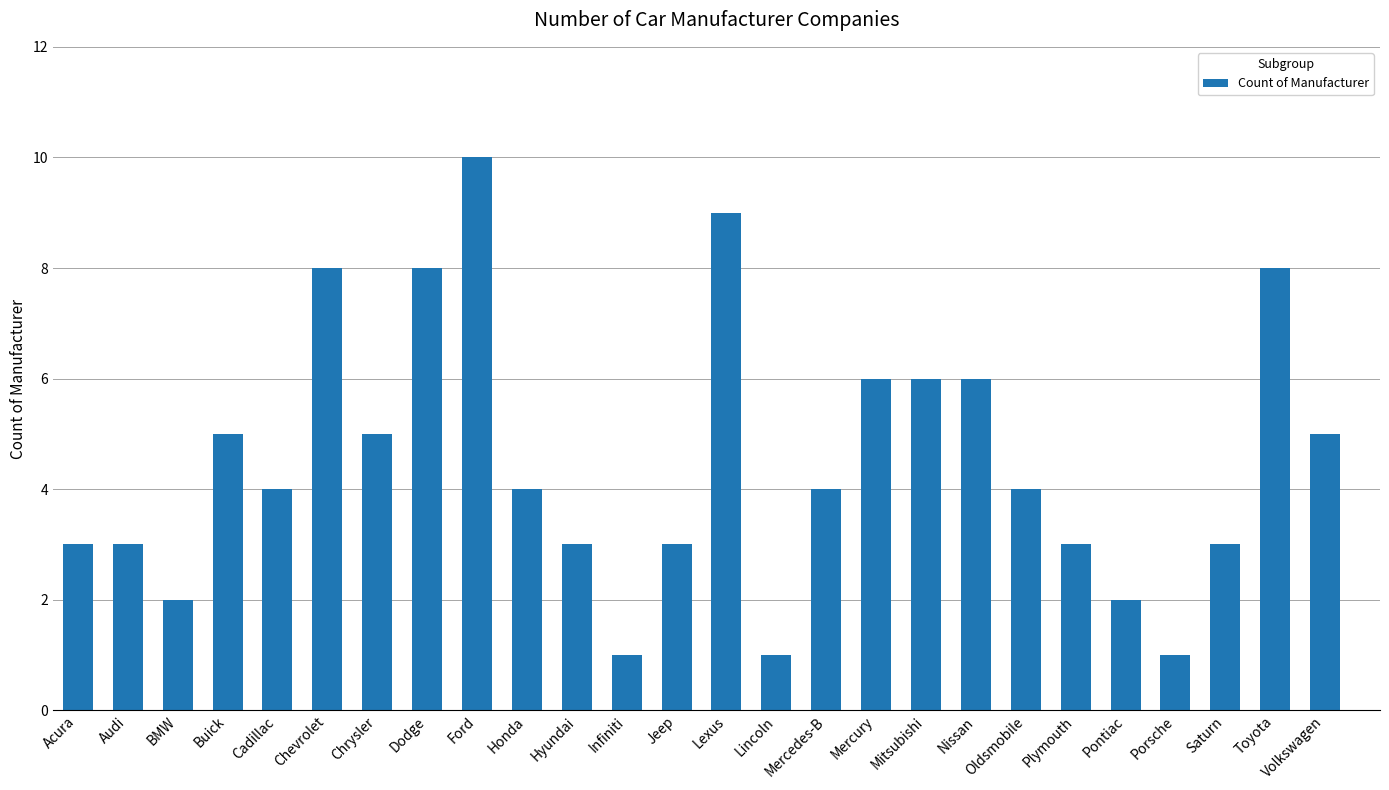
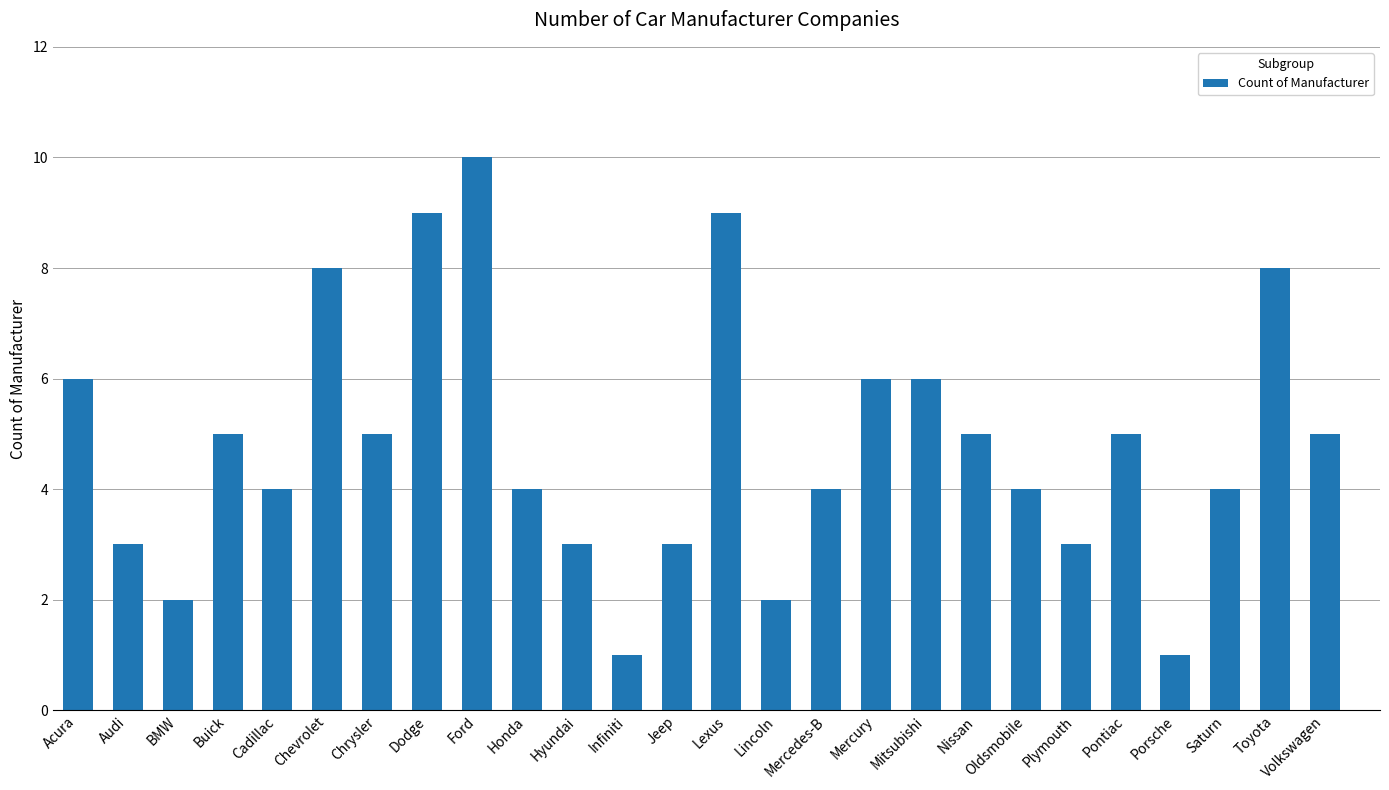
Acura: 3 -> 6
Dodge: 8 -> 9
Lincoln: 1 -> 2
Nissan: 6 -> 5
Pontiac: 2 -> 5
Saturn: 3 -> 4
